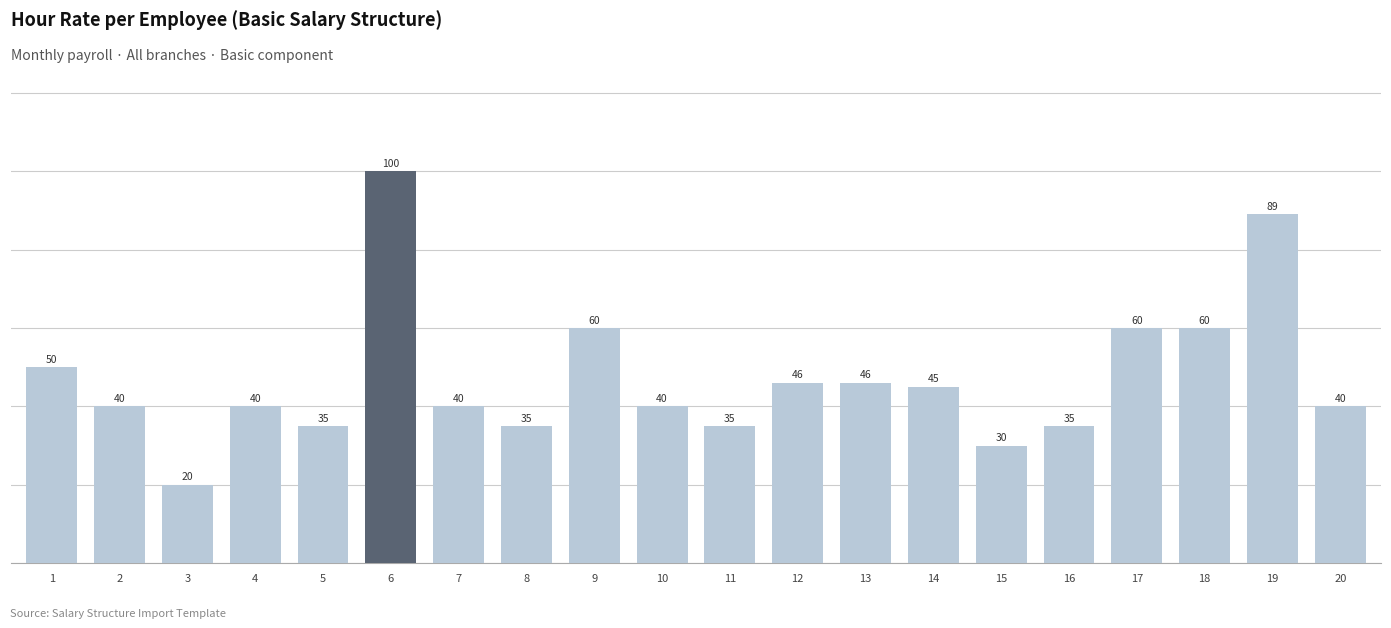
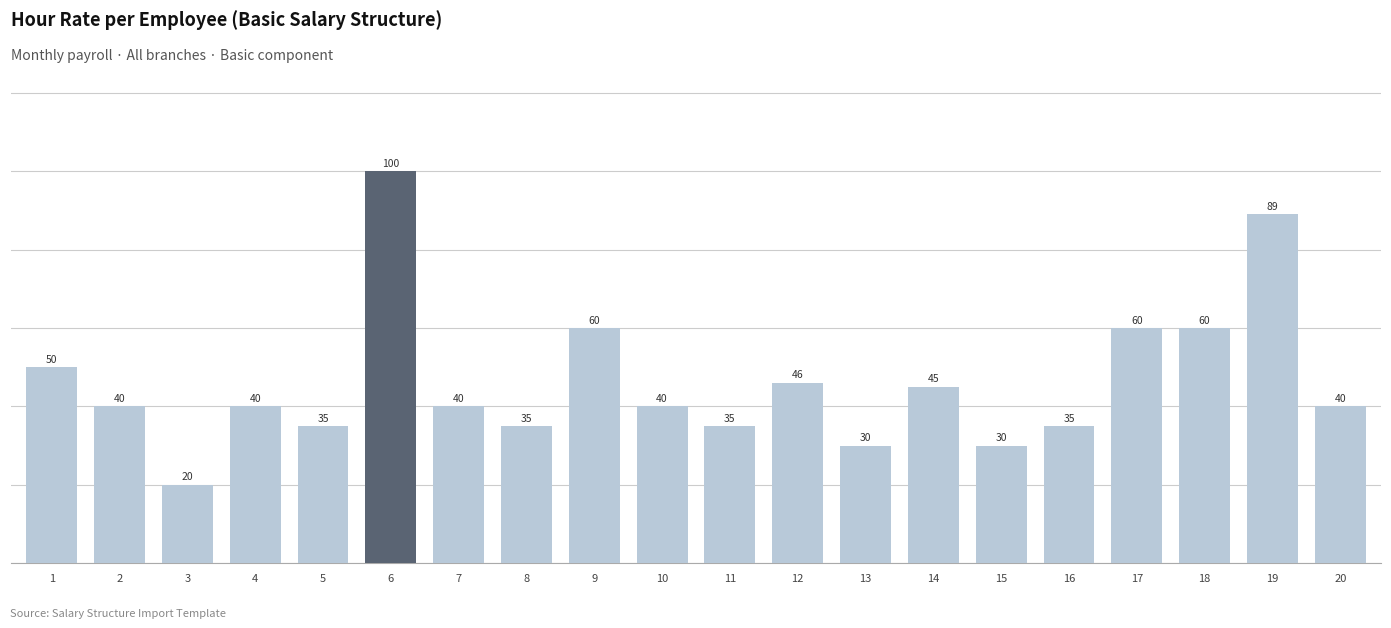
13: 46 -> 30
